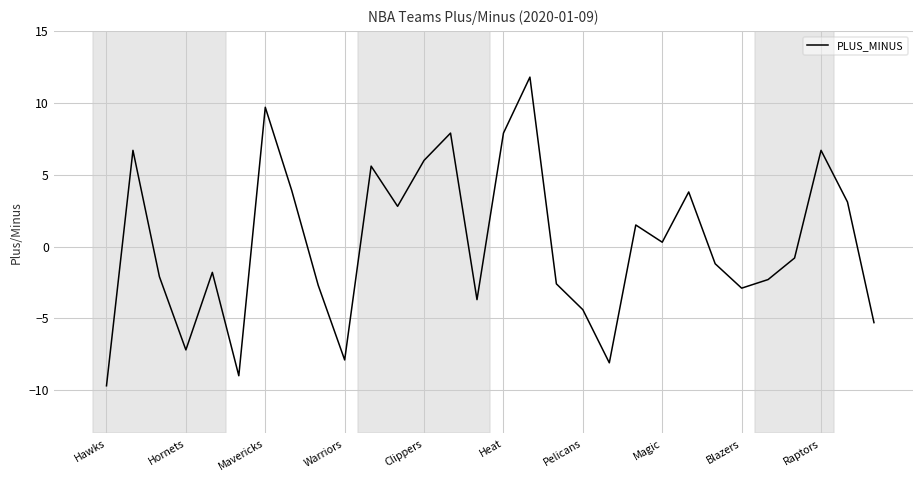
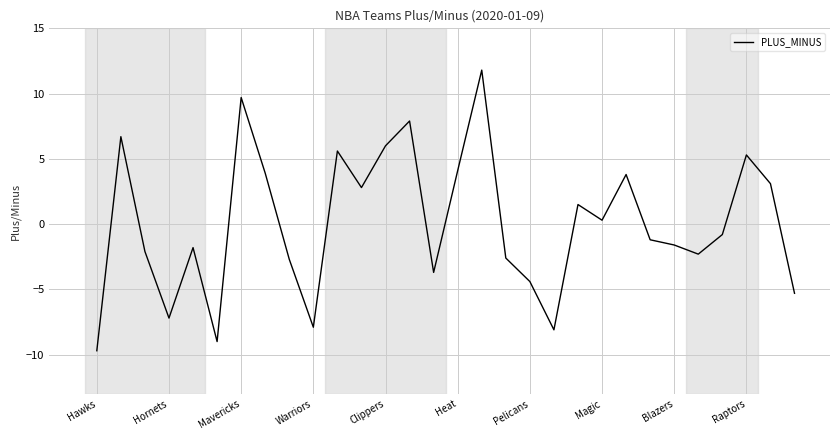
Heat: 7.9 -> 4.1
Blazers: -2.9 -> -1.6
Raptors: 6.7 -> 5.3
